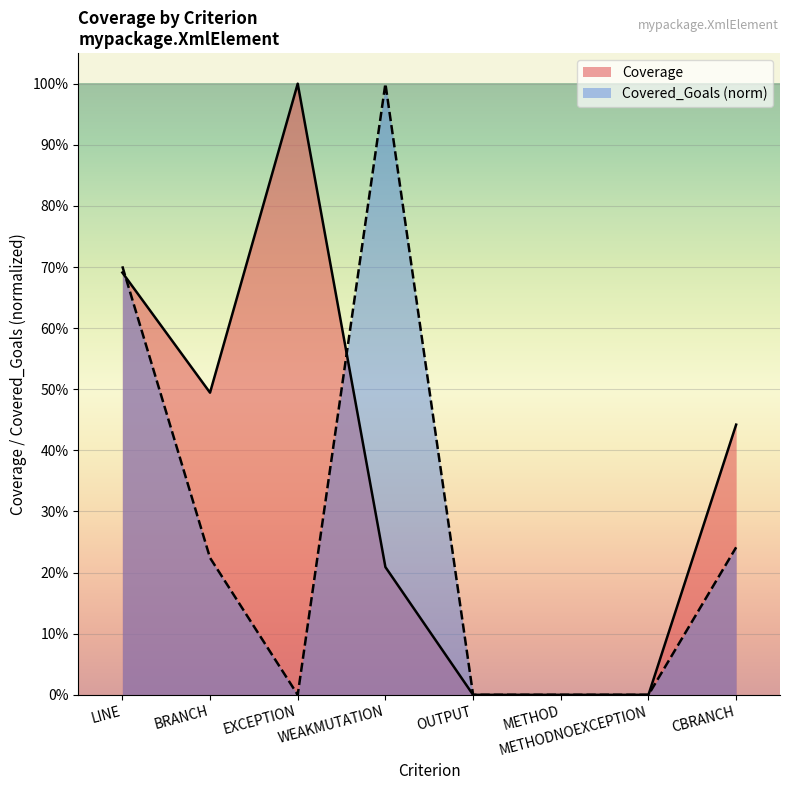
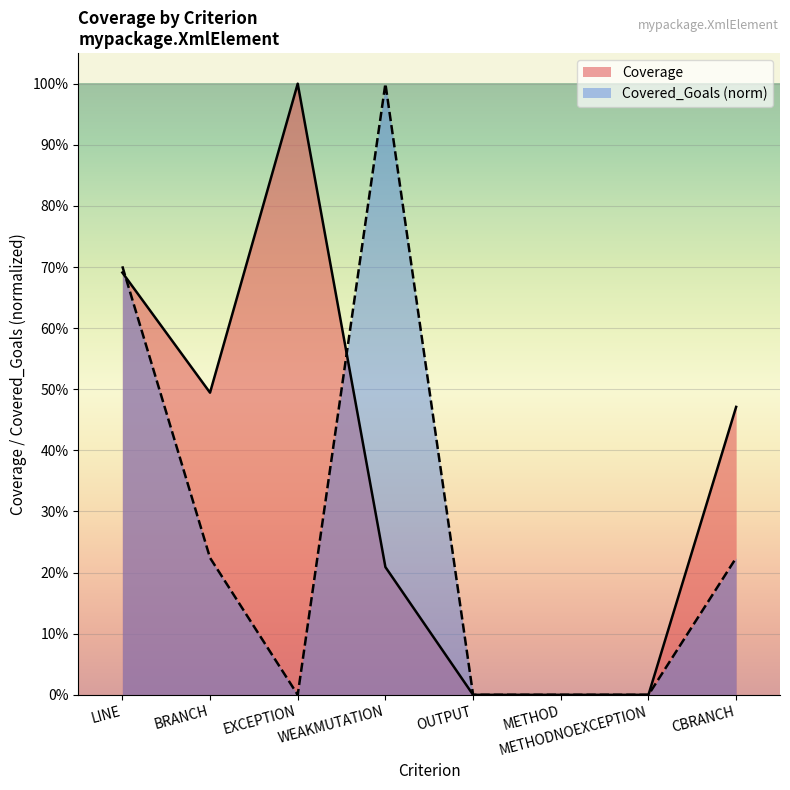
Coverage, CBRANCH: 44% -> 47%
Covered_Goals (norm), CBRANCH: 24% -> 22%
